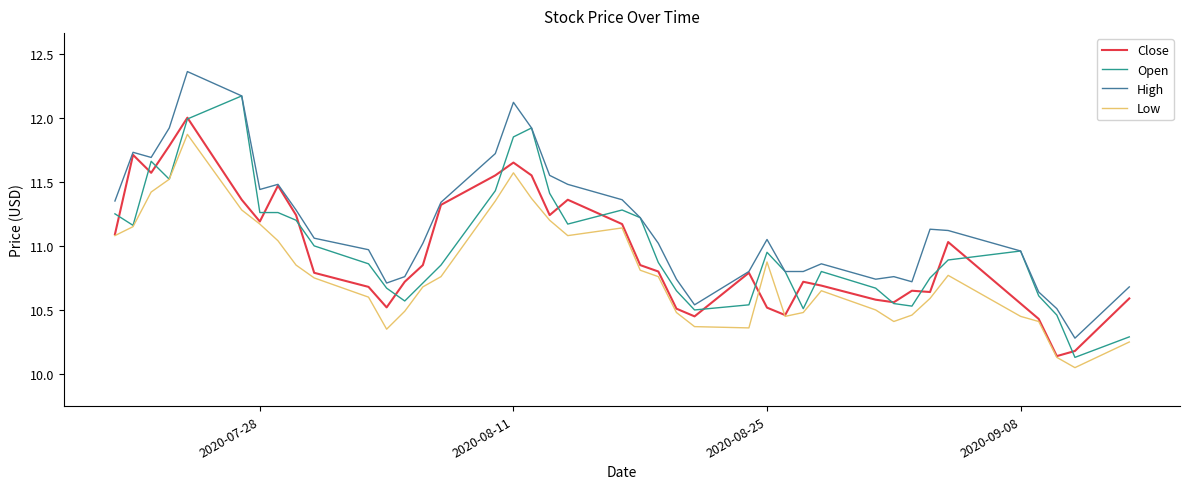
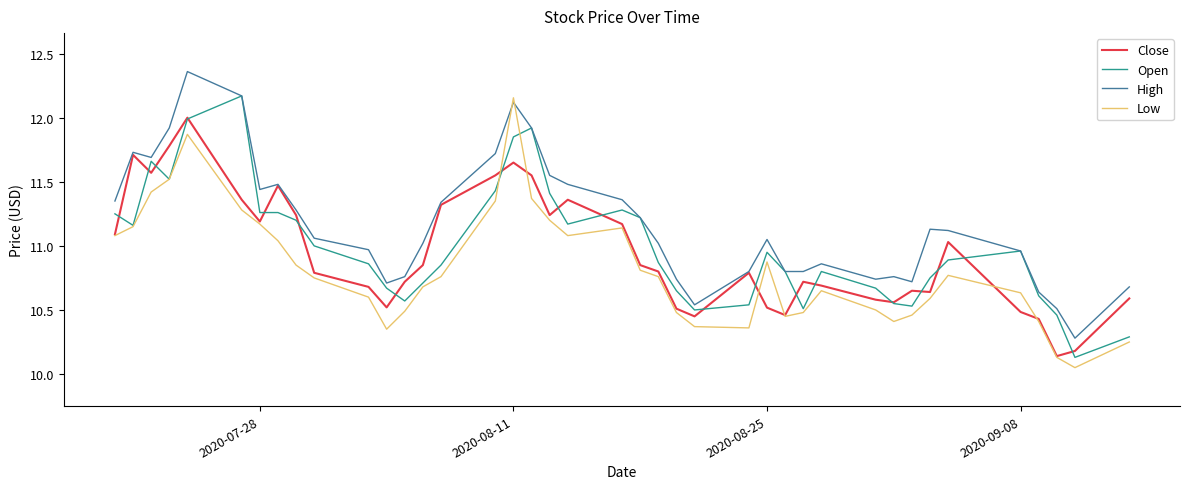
Low, 2020-08-11: 11.57 -> 12.16
Close, 2020-09-08: 10.55 -> 10.48
Low, 2020-09-08: 10.45 -> 10.63
